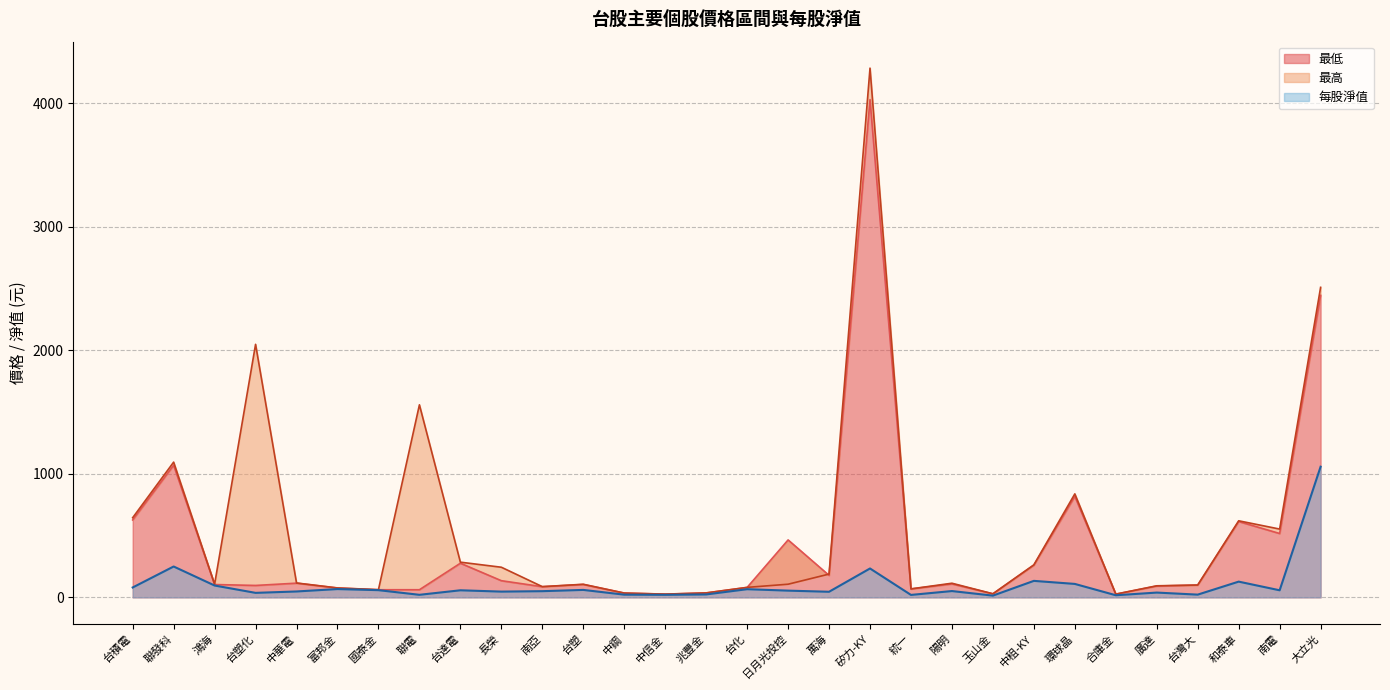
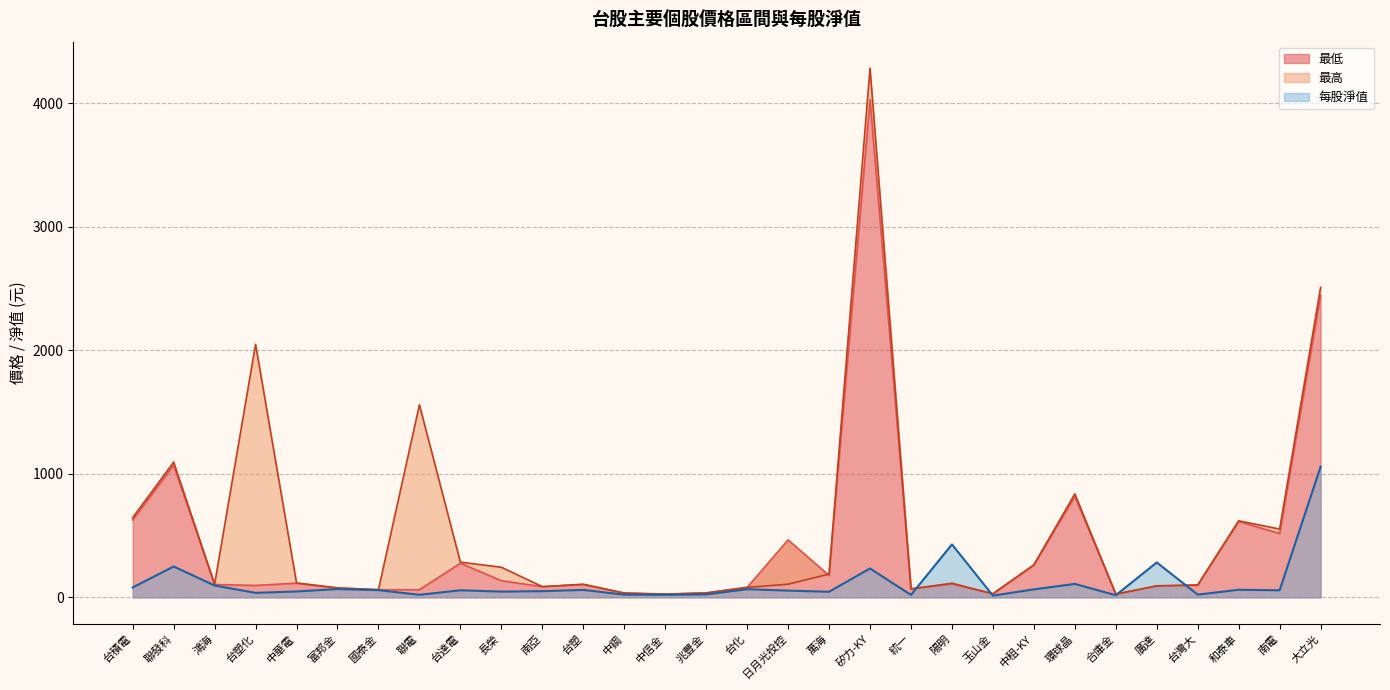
每股淨值, 陽明: 50 -> 430
每股淨值, 中租-KY: 130 -> 60
每股淨值, 廣達: 40 -> 280
每股淨值, 和泰車: 130 -> 60
